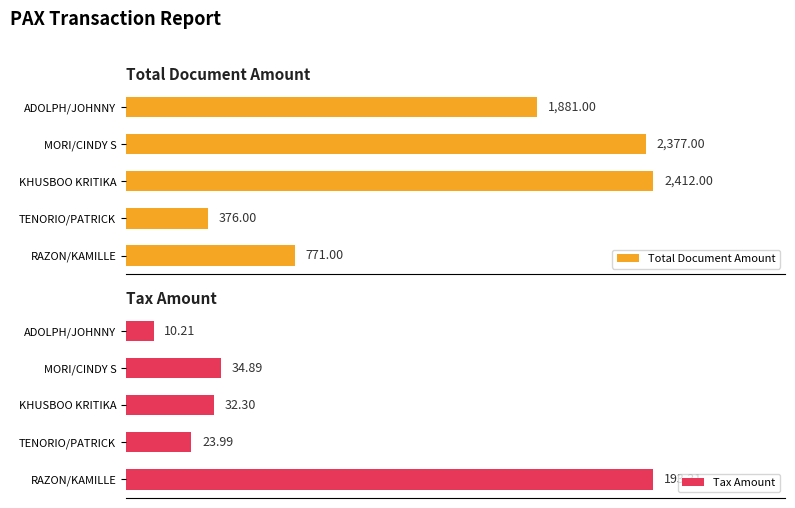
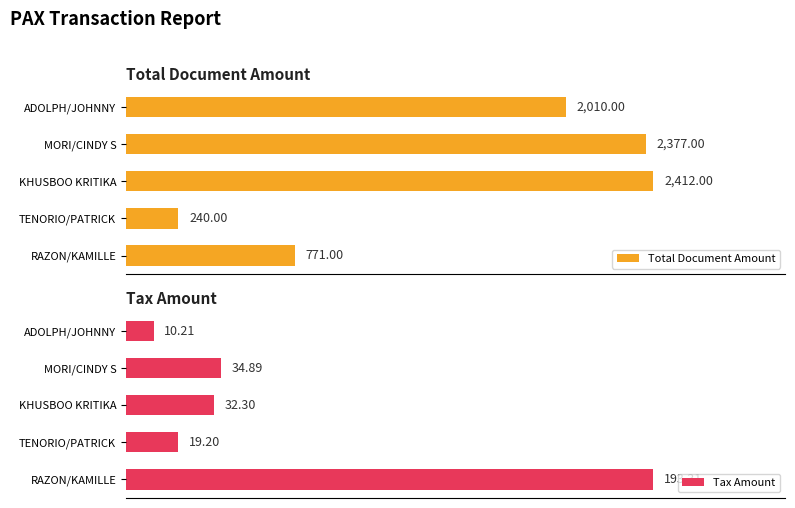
Total Document Amount, ADOLPH/JOHNNY: 1,881.00 -> 2,010.00
Total Document Amount, TENORIO/PATRICK: 376.00 -> 240.00
Tax Amount, TENORIO/PATRICK: 23.99 -> 19.20
